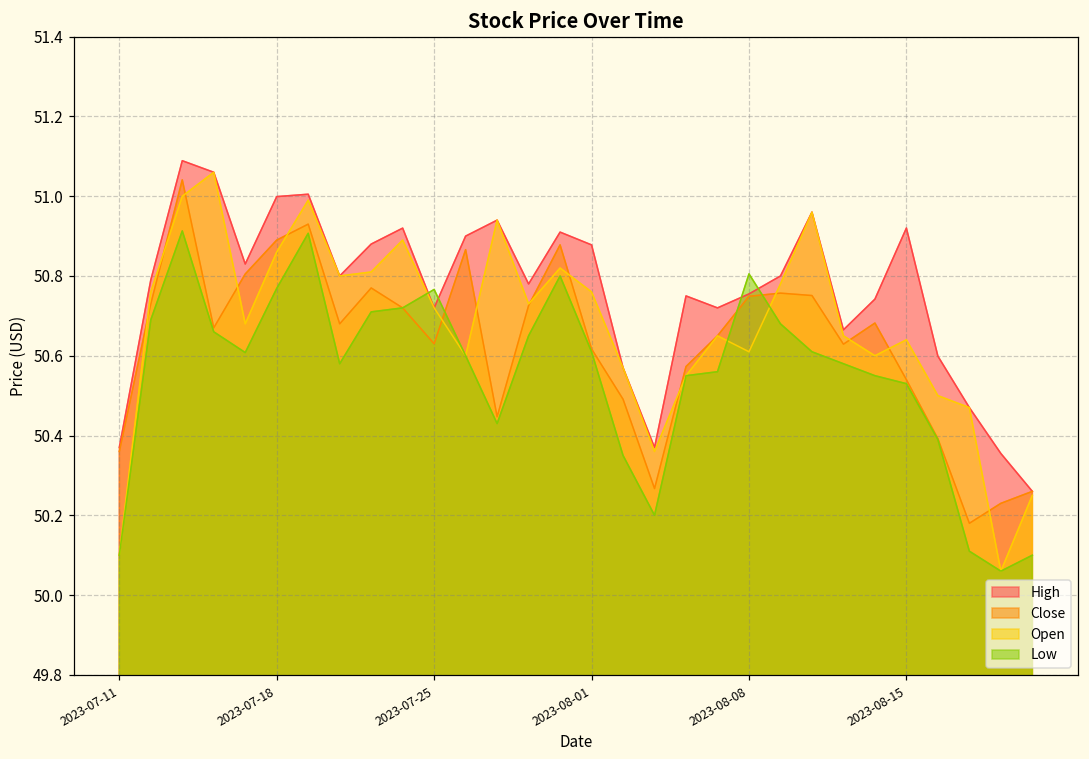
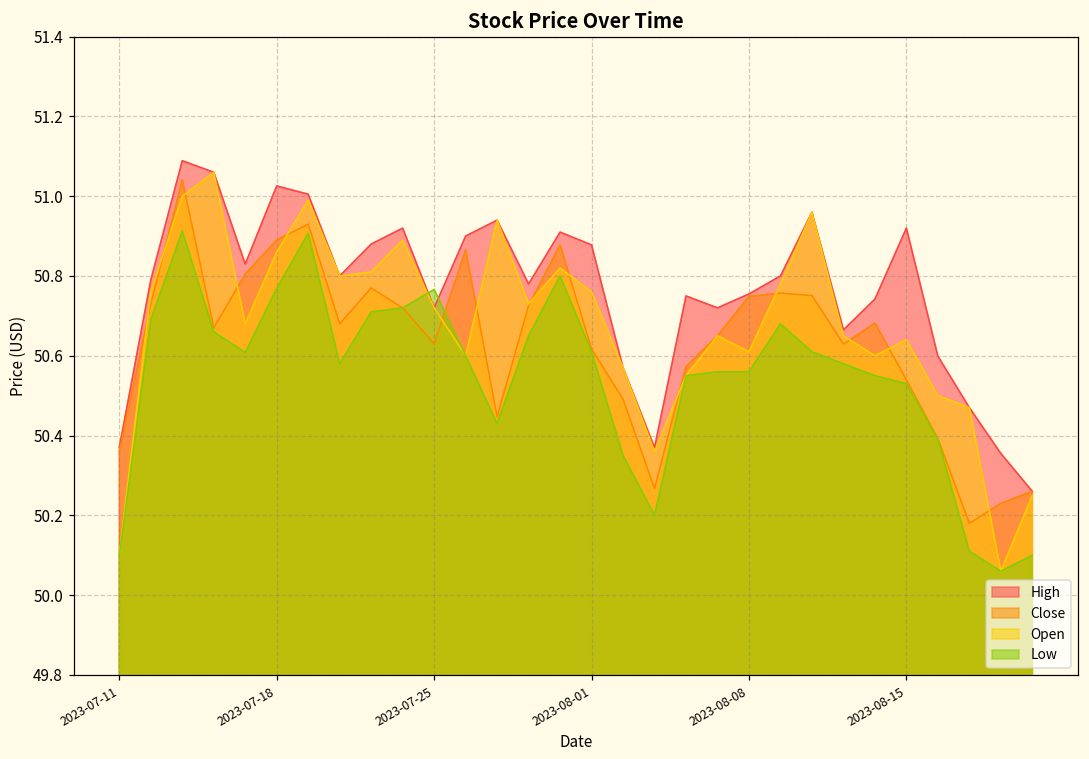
High, 2023-07-18: 51.00 -> 51.03
Low, 2023-08-08: 50.81 -> 50.56
